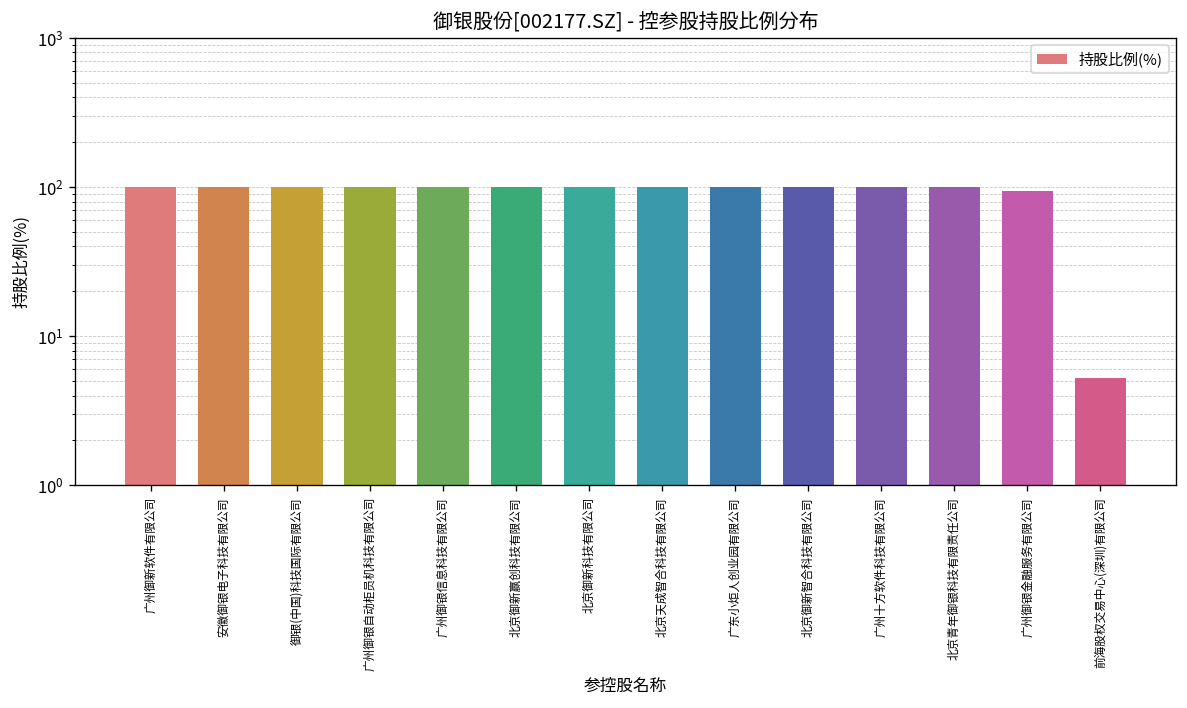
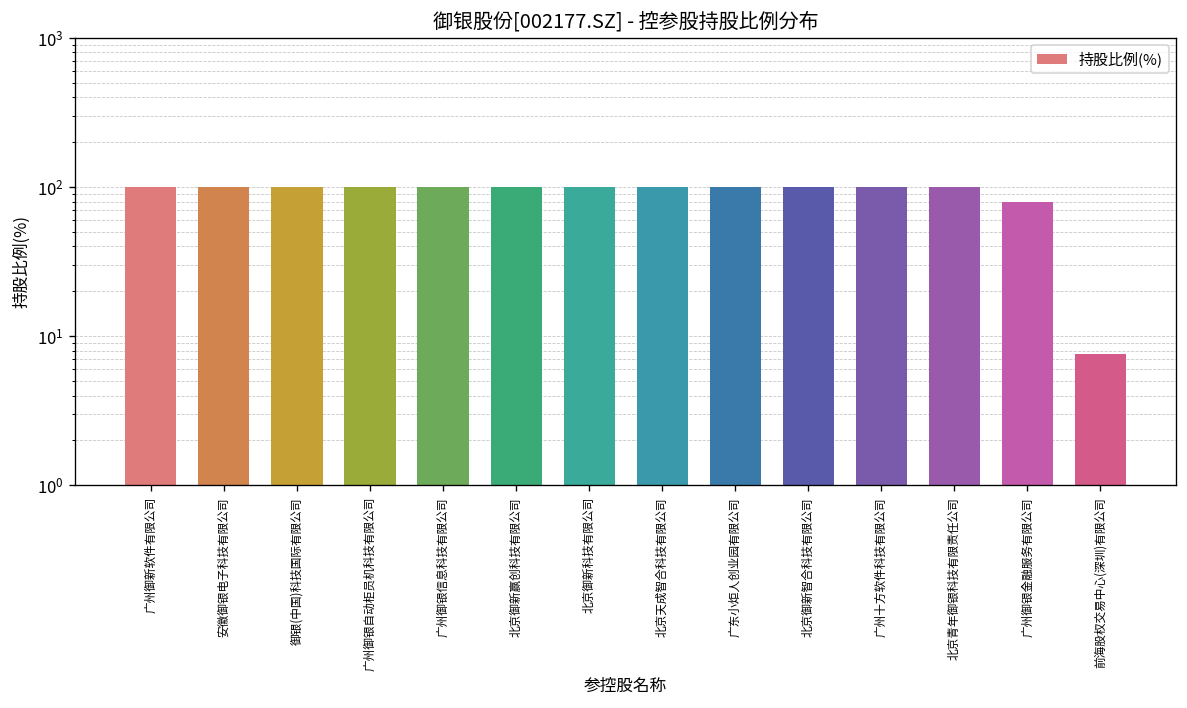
广州御银金融服务有限公司: 90 -> 80
前海股权交易中心(深圳)有限公司: 5.2 -> 8
